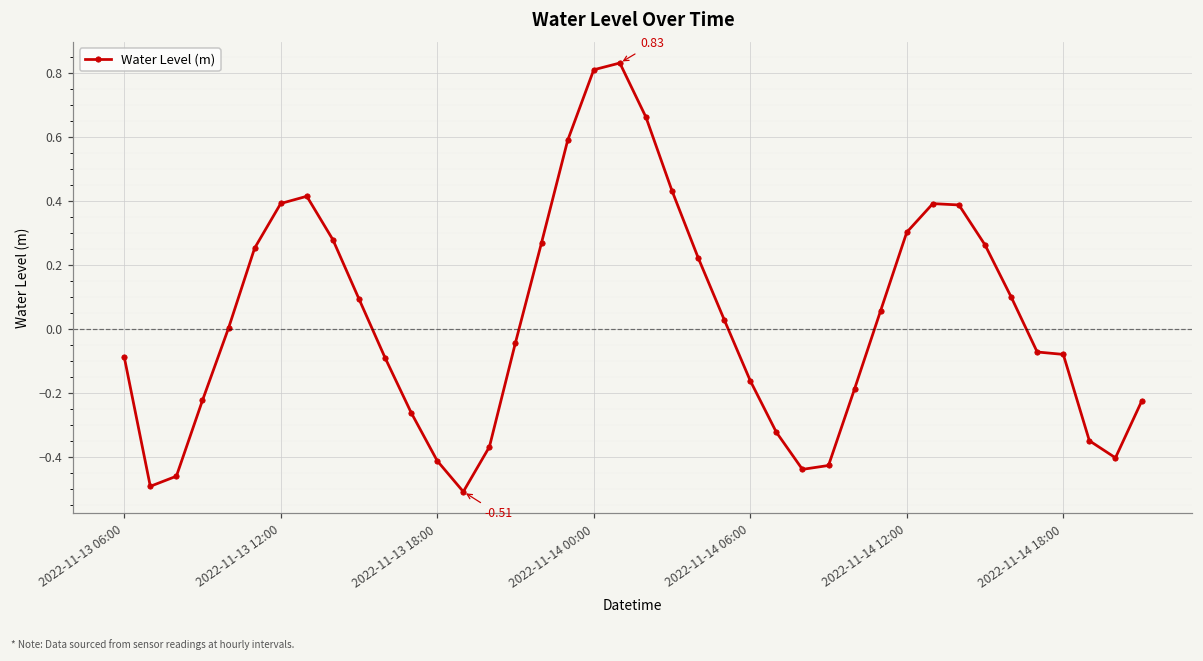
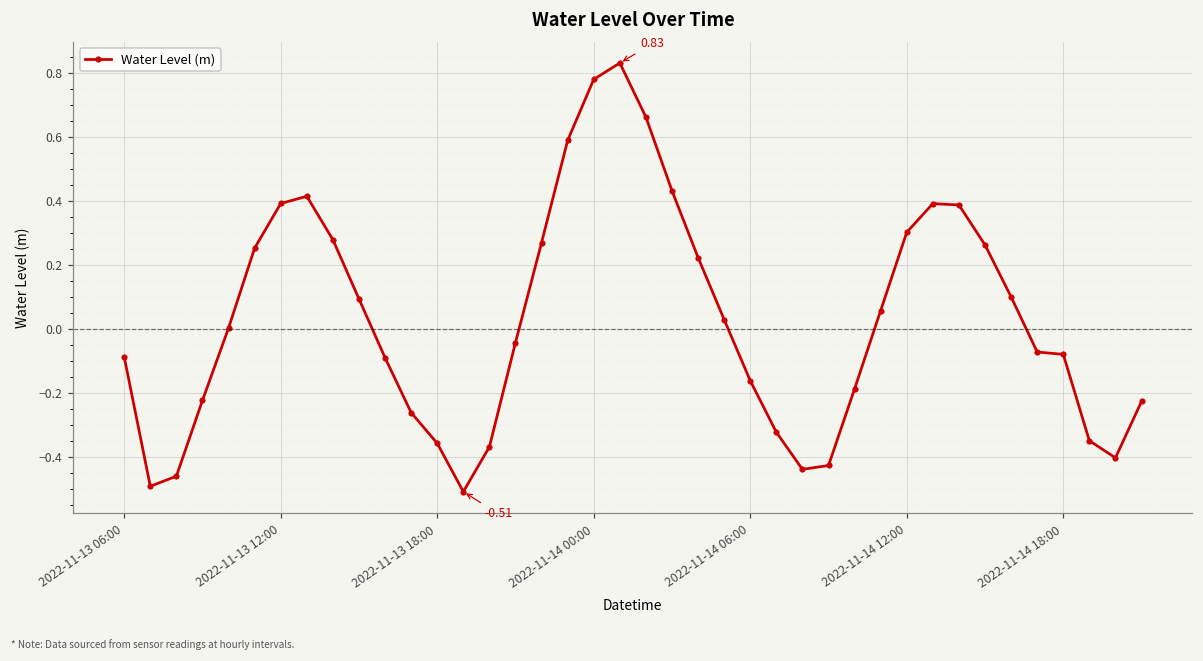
2022-11-13 18:00: -0.41 -> -0.36
2022-11-14 00:00: 0.81 -> 0.78
